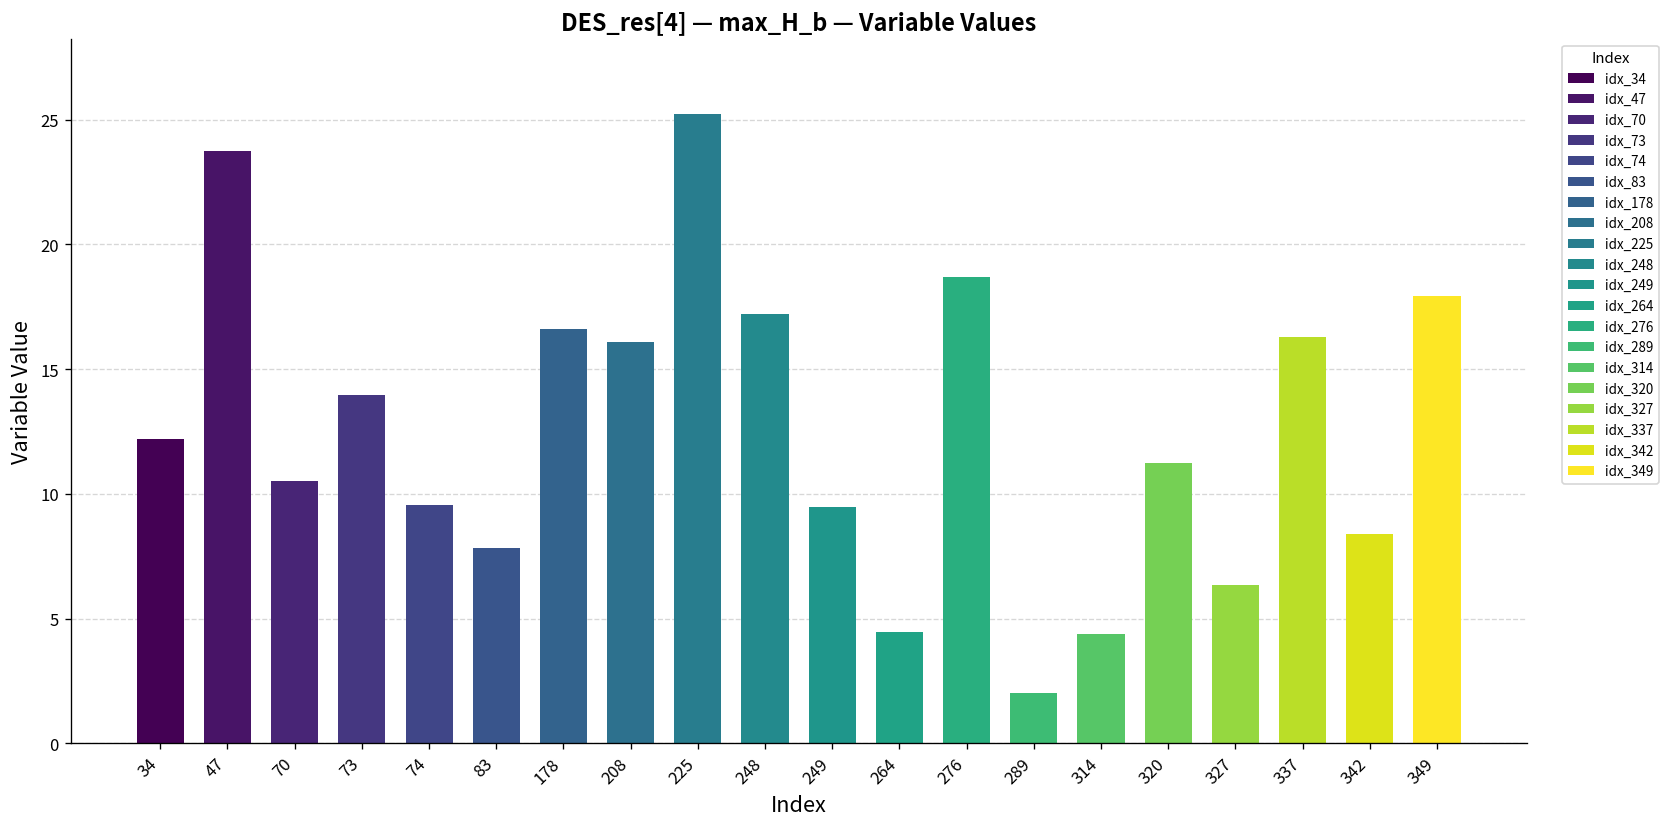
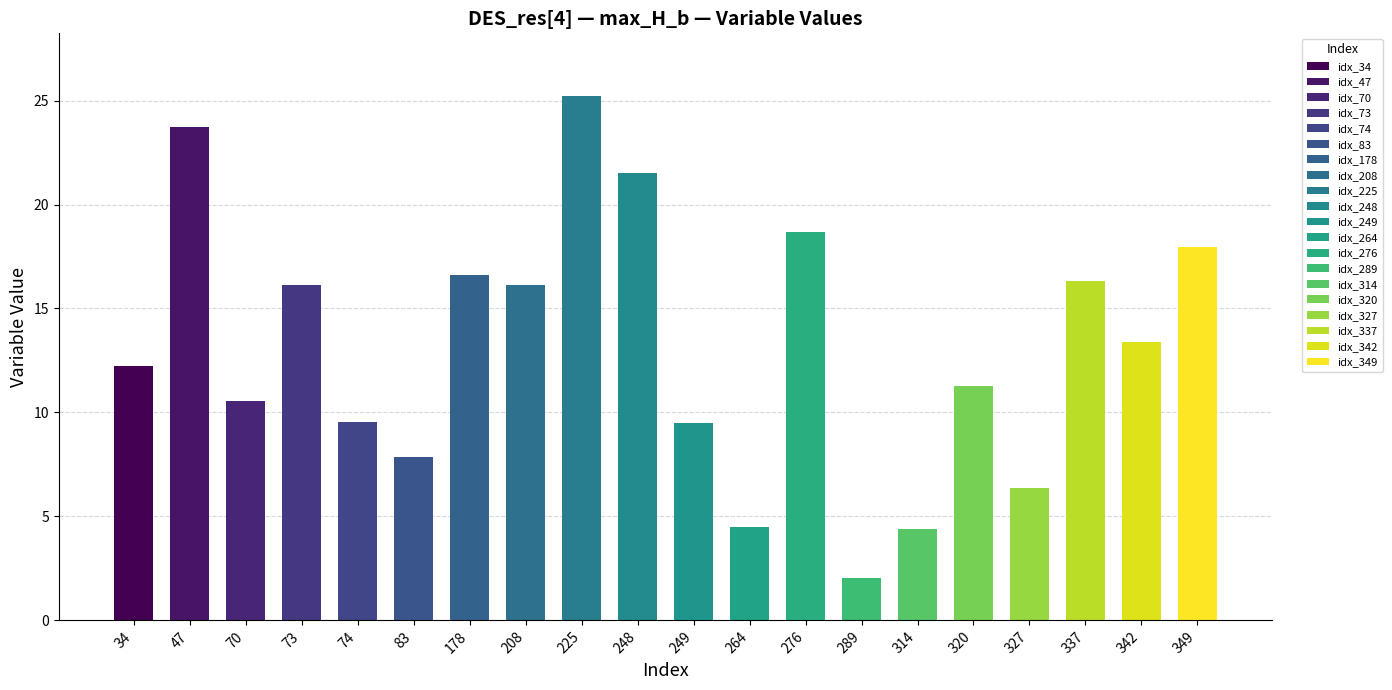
73: 14.0 -> 16.1
248: 17.2 -> 21.5
342: 8.4 -> 13.4
